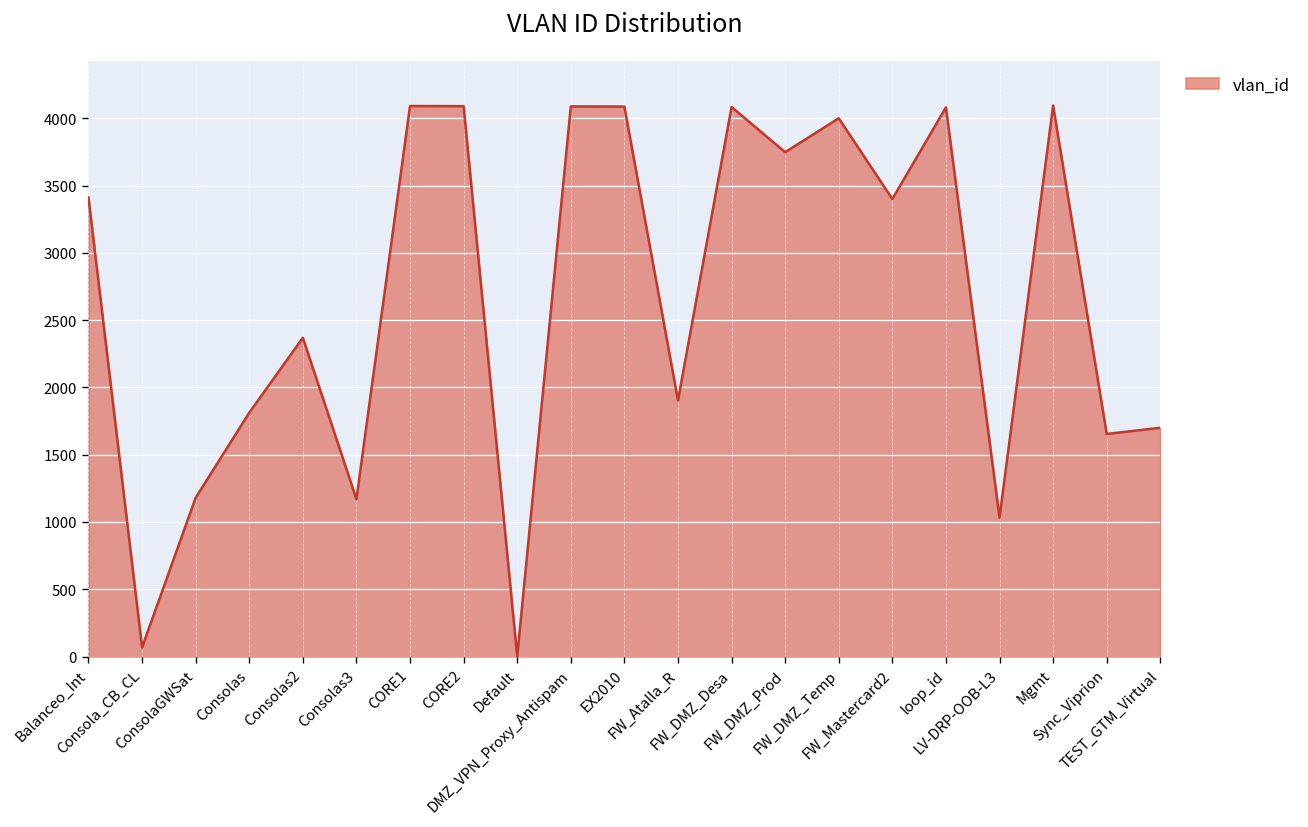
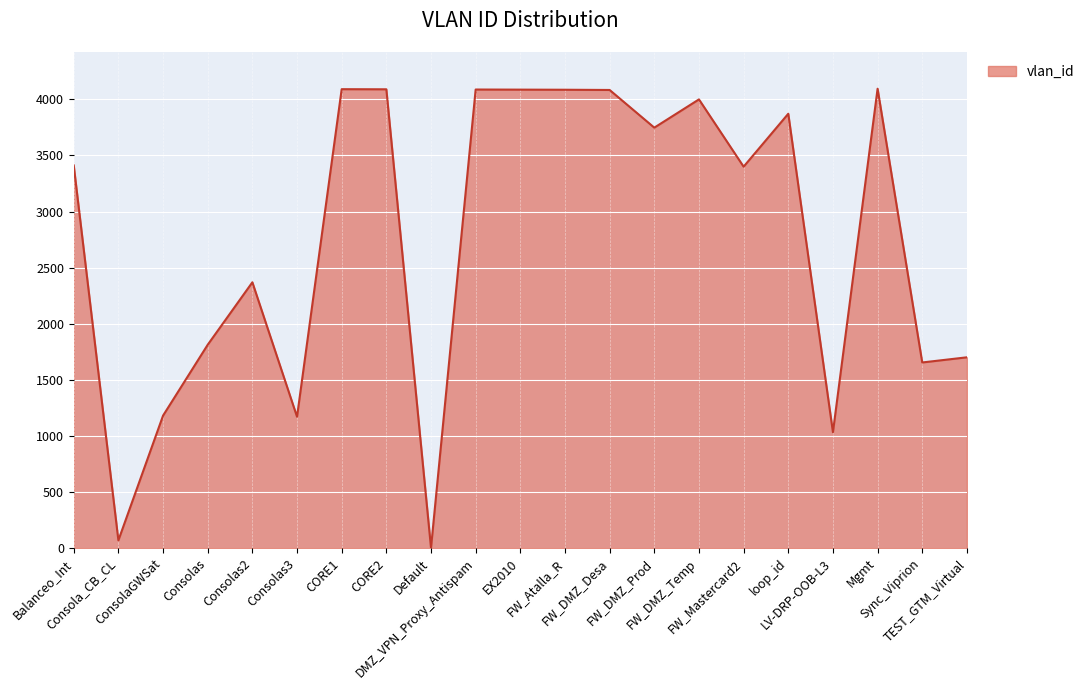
FW_Atalla_R: 1900 -> 4090
loop_id: 4080 -> 3870
